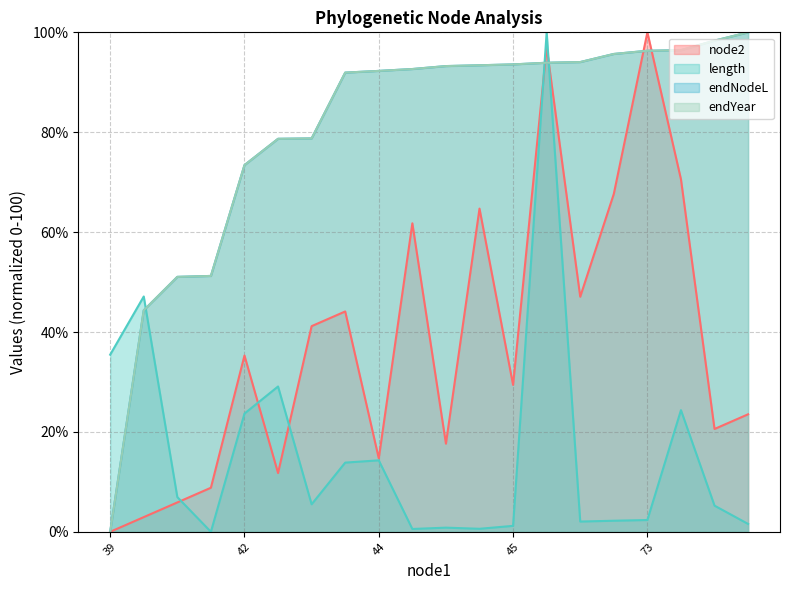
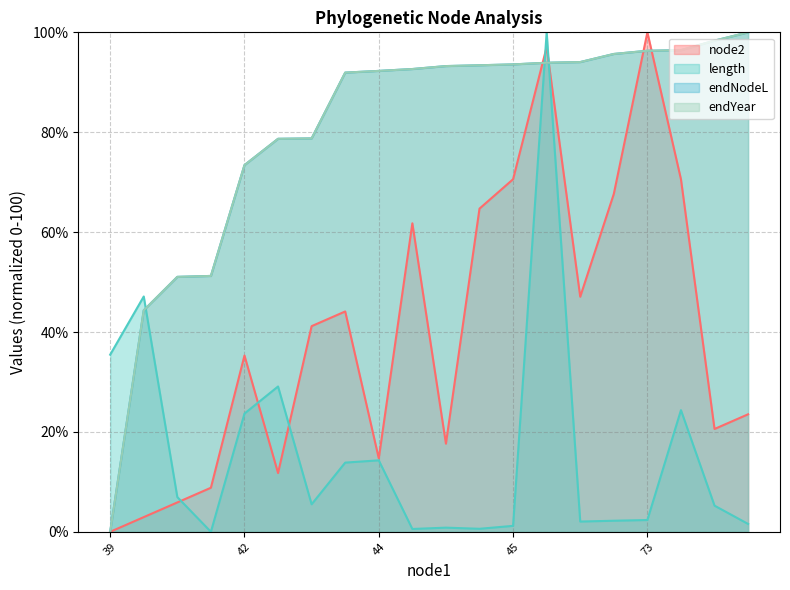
node2, 45: 29% -> 71%
